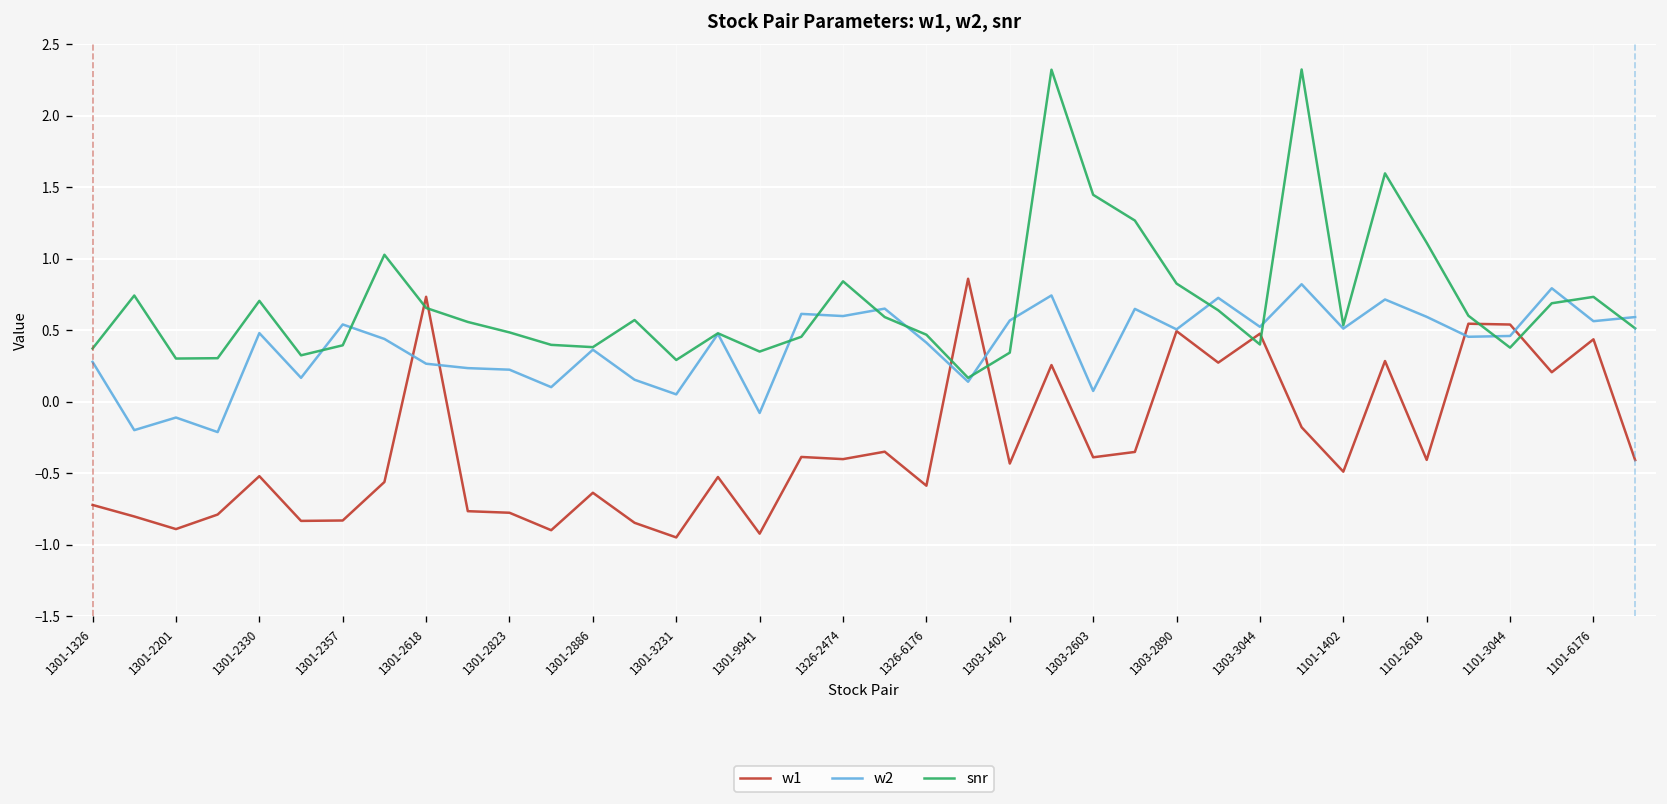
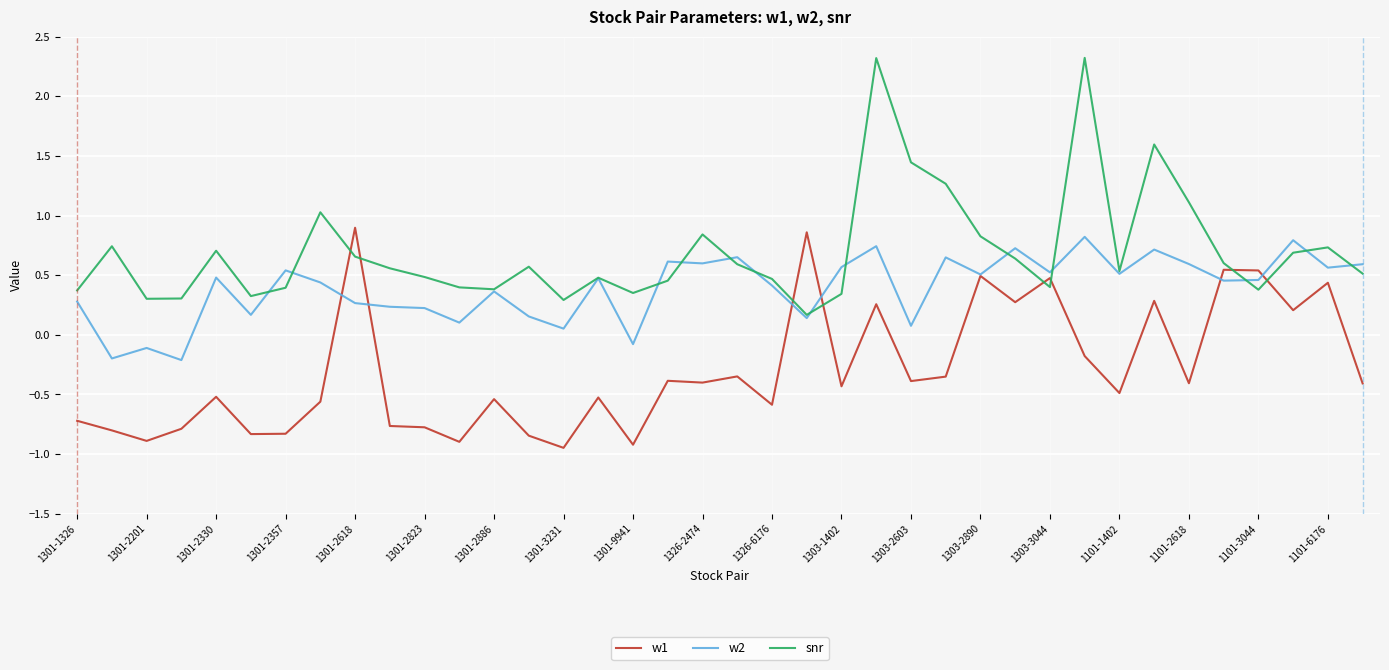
w1, 1301-2618: 0.73 -> 0.90
w1, 1301-2886: -0.64 -> -0.54
